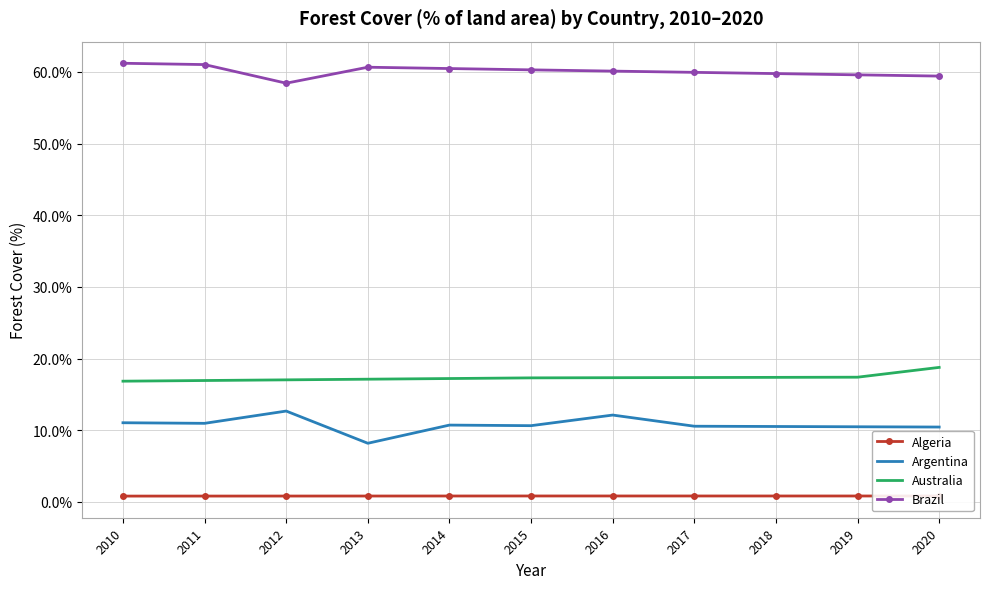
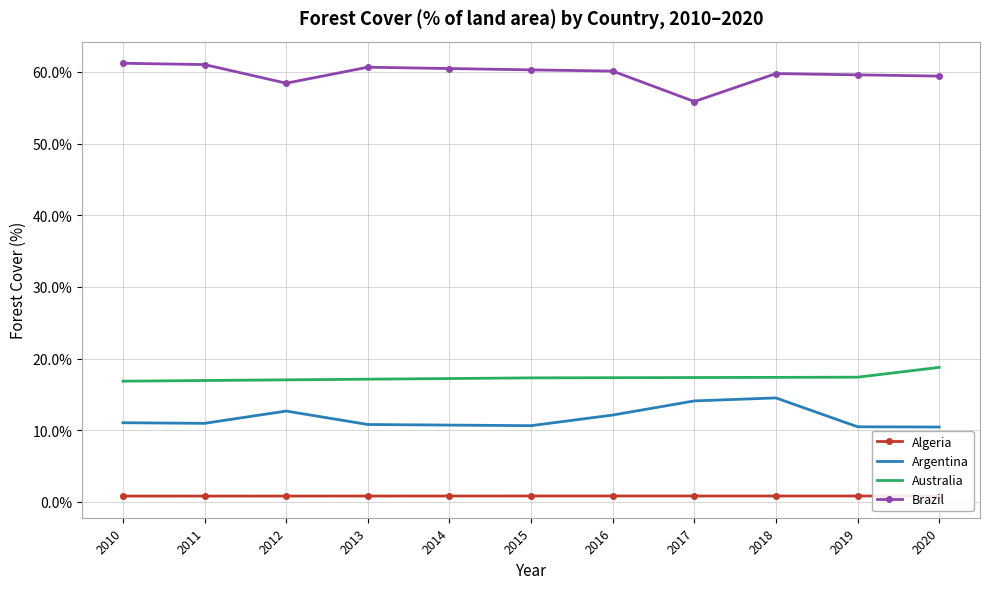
Argentina, 2013: 8% -> 11%
Argentina, 2017: 11% -> 14%
Brazil, 2017: 60% -> 56%
Argentina, 2018: 11% -> 15%
